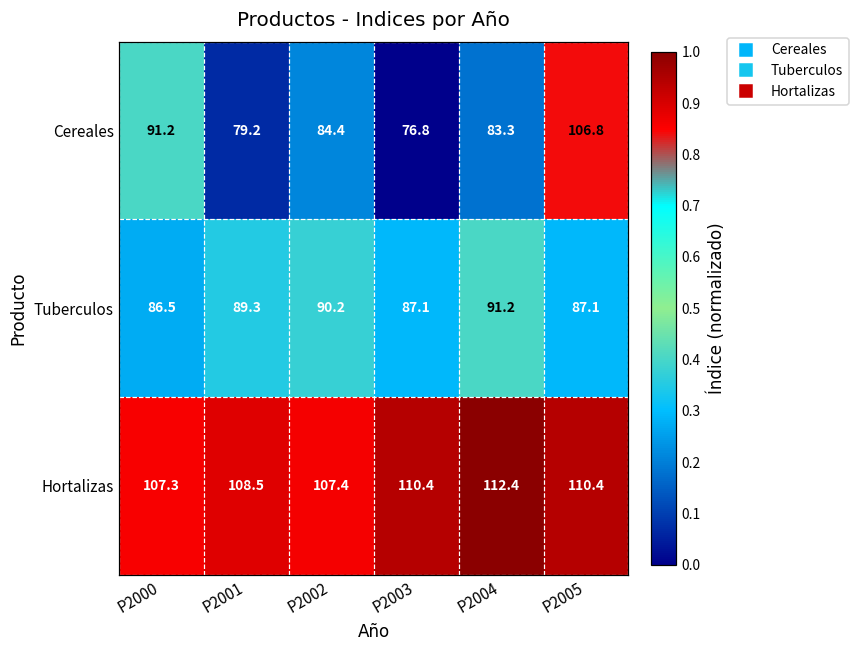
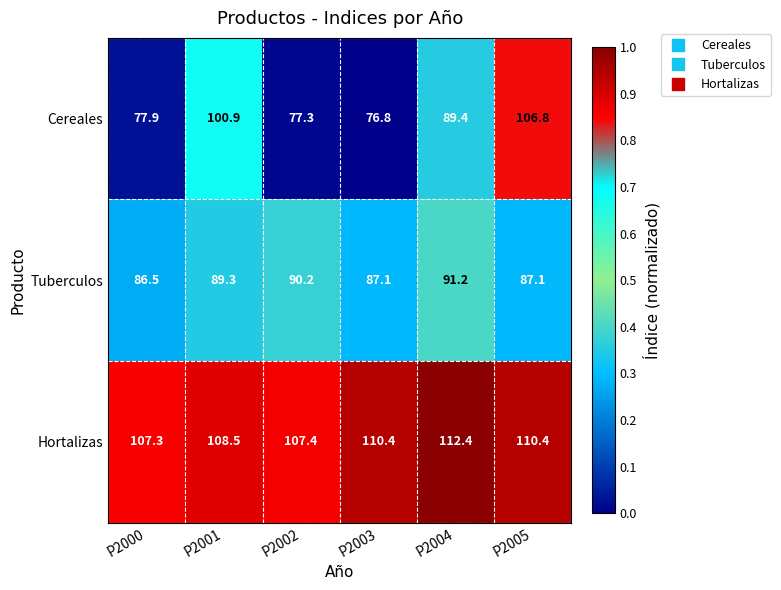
Cereales, P2000: 91.2 -> 77.9
Cereales, P2001: 79.2 -> 100.9
Cereales, P2002: 84.4 -> 77.3
Cereales, P2004: 83.3 -> 89.4
